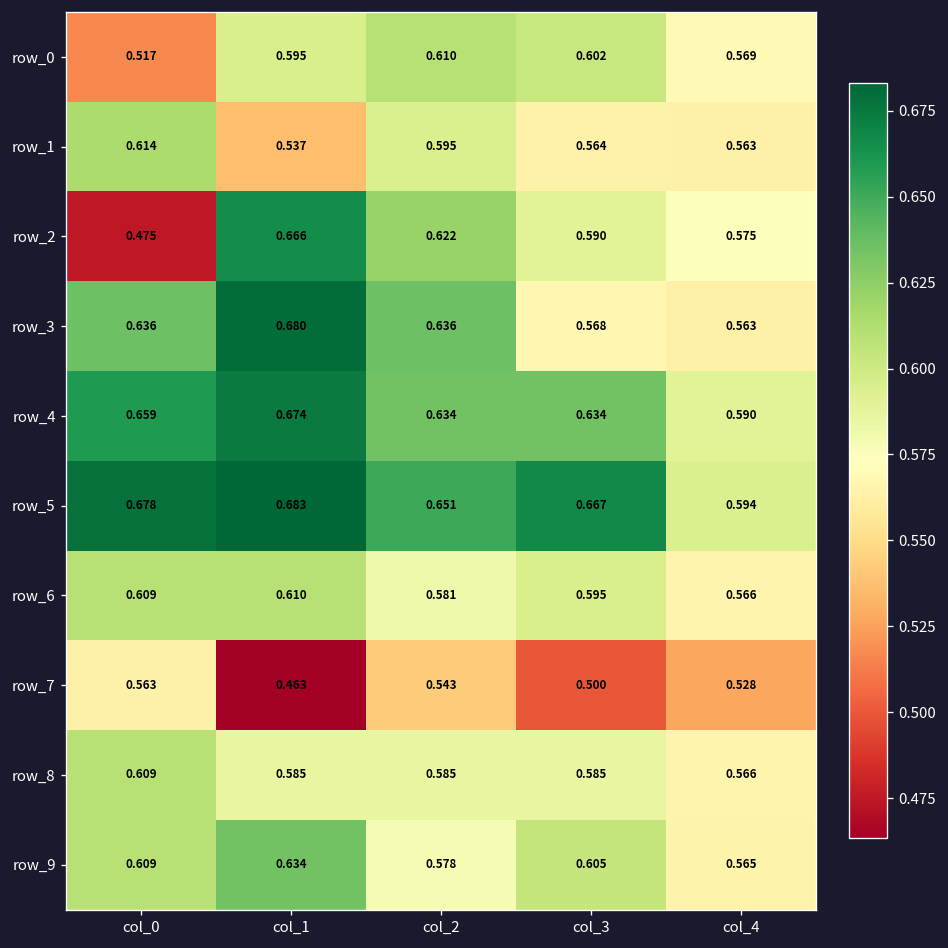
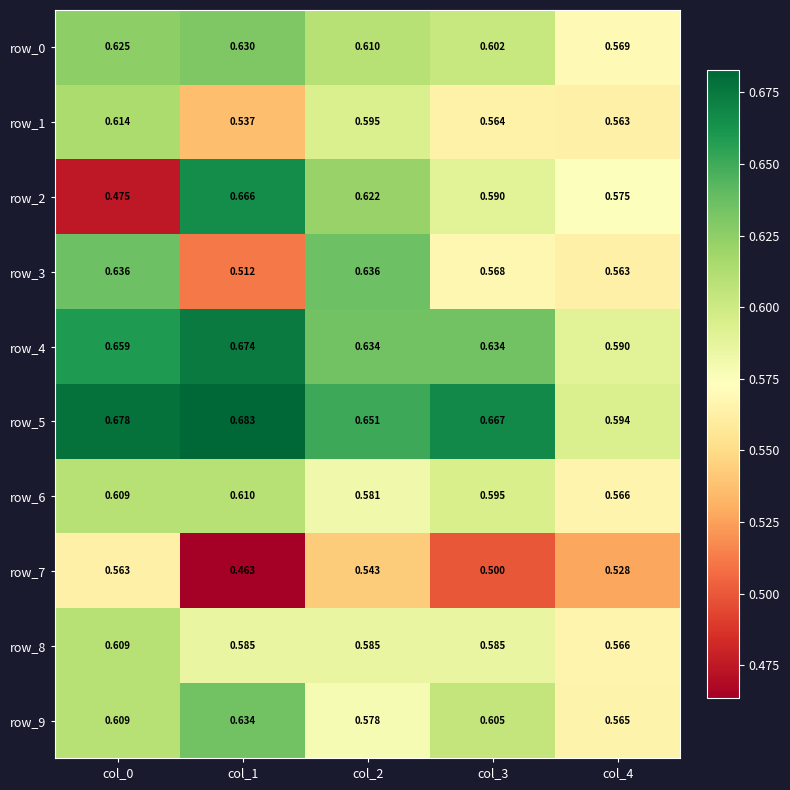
row_0, col_0: 0.517 -> 0.625
row_0, col_1: 0.595 -> 0.630
row_3, col_1: 0.680 -> 0.512
